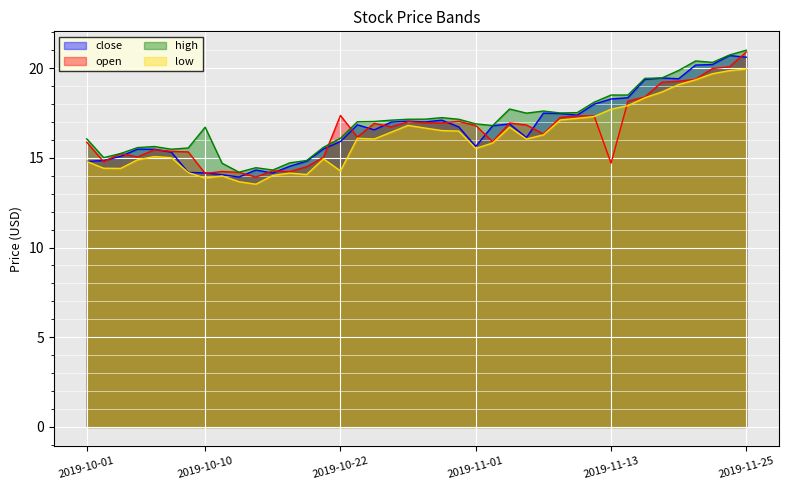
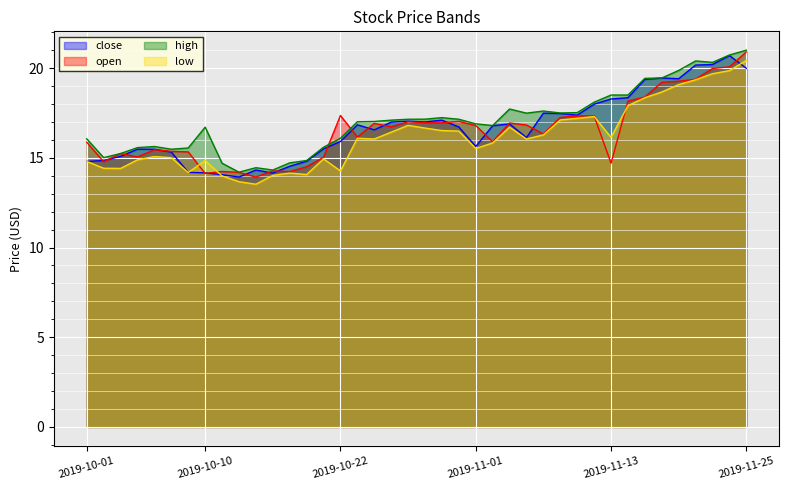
low, 2019-10-10: 13.9 -> 14.9
low, 2019-11-13: 17.7 -> 16.1
close, 2019-11-25: 20.6 -> 20.0
low, 2019-11-25: 20.0 -> 20.4
